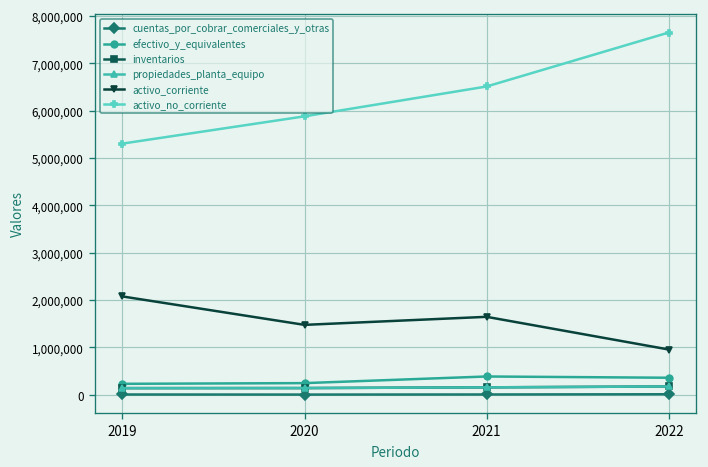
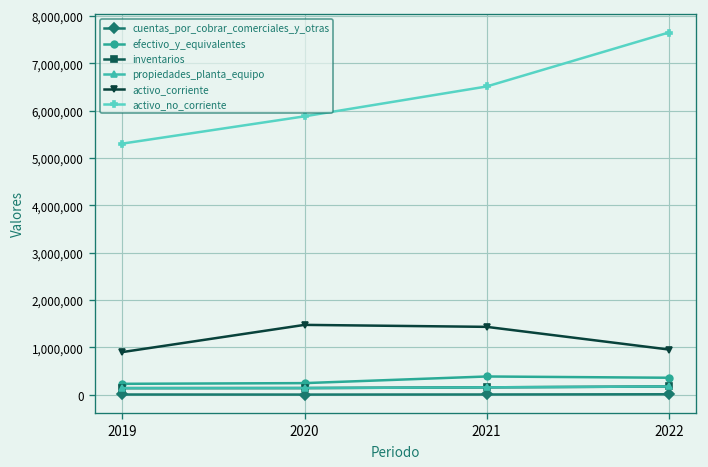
activo_corriente, 2019: 2,100,000 -> 900,000
activo_corriente, 2021: 1,600,000 -> 1,400,000
